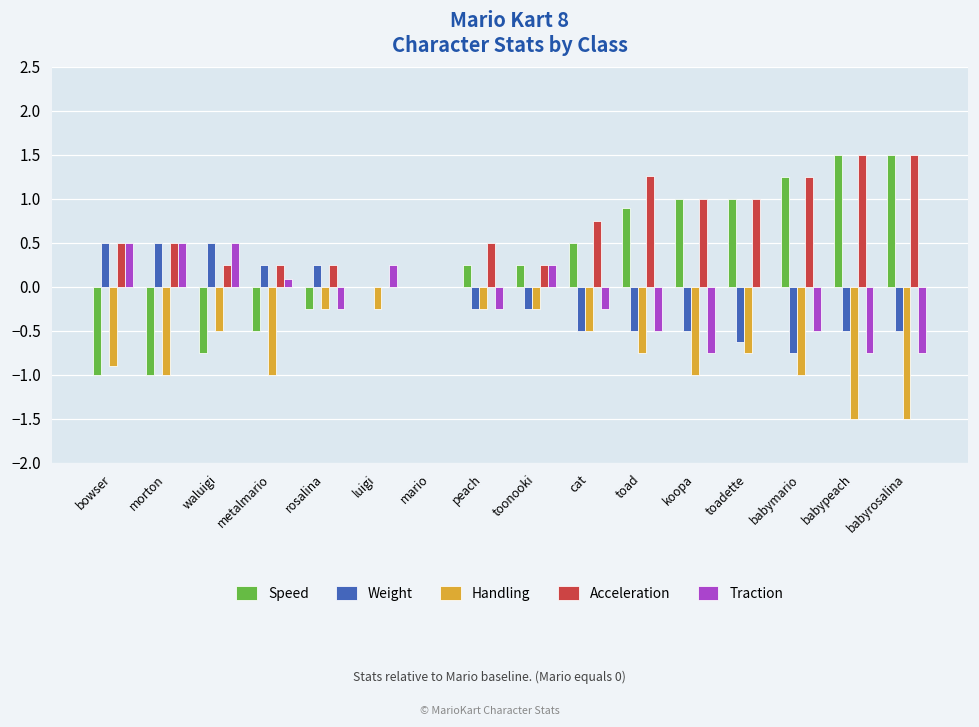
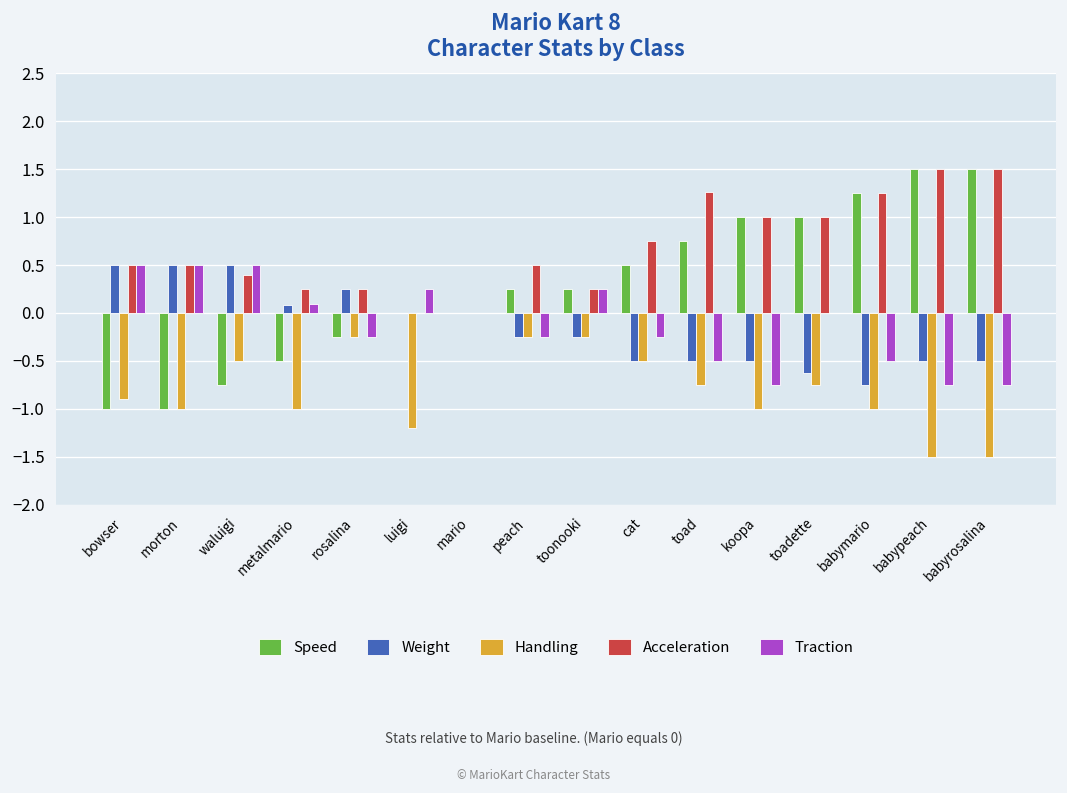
Acceleration, waluigi: 0.3 -> 0.4
Weight, metalmario: 0.3 -> 0.1
Handling, luigi: -0.3 -> -1.2
Speed, toad: 0.9 -> 0.8
